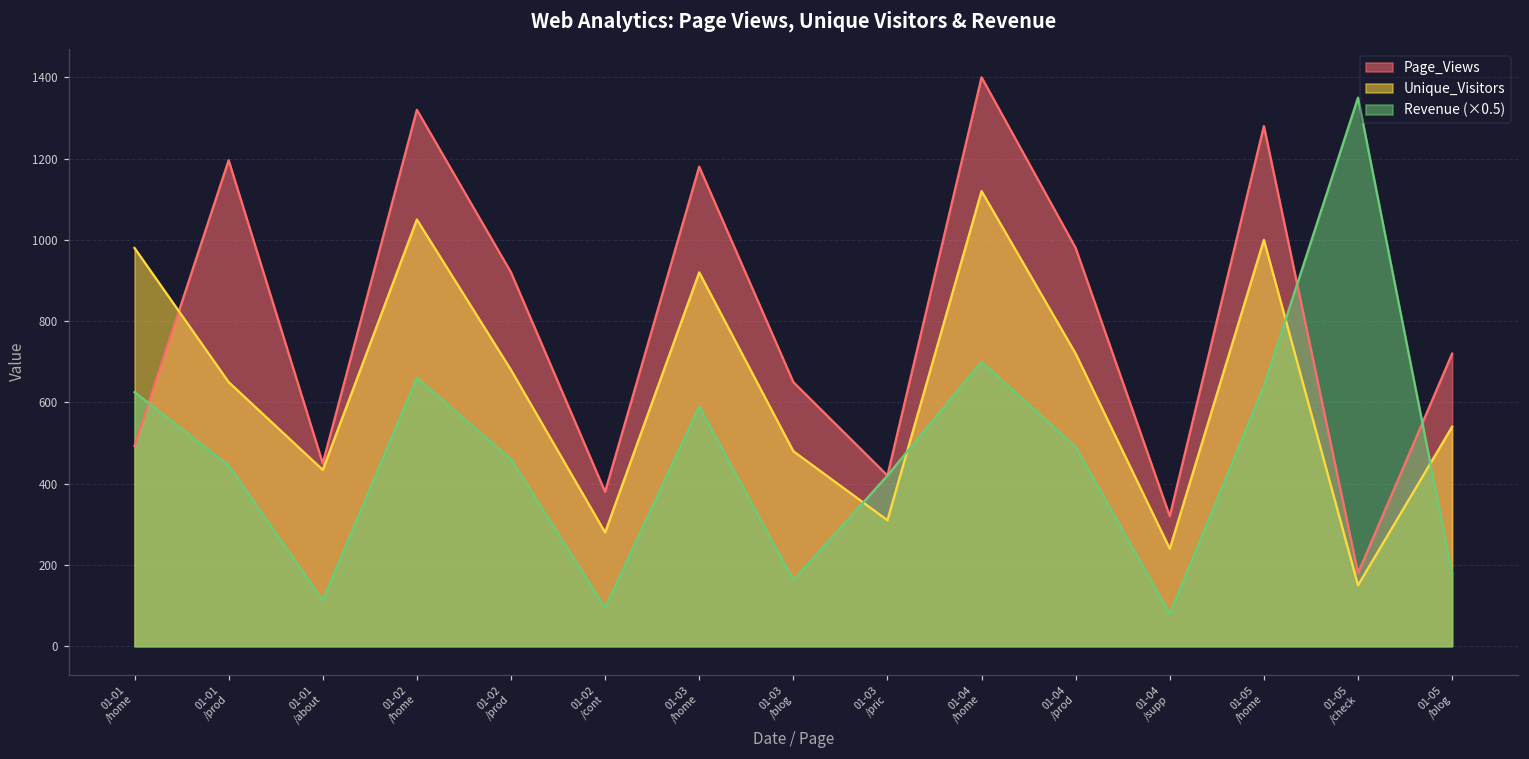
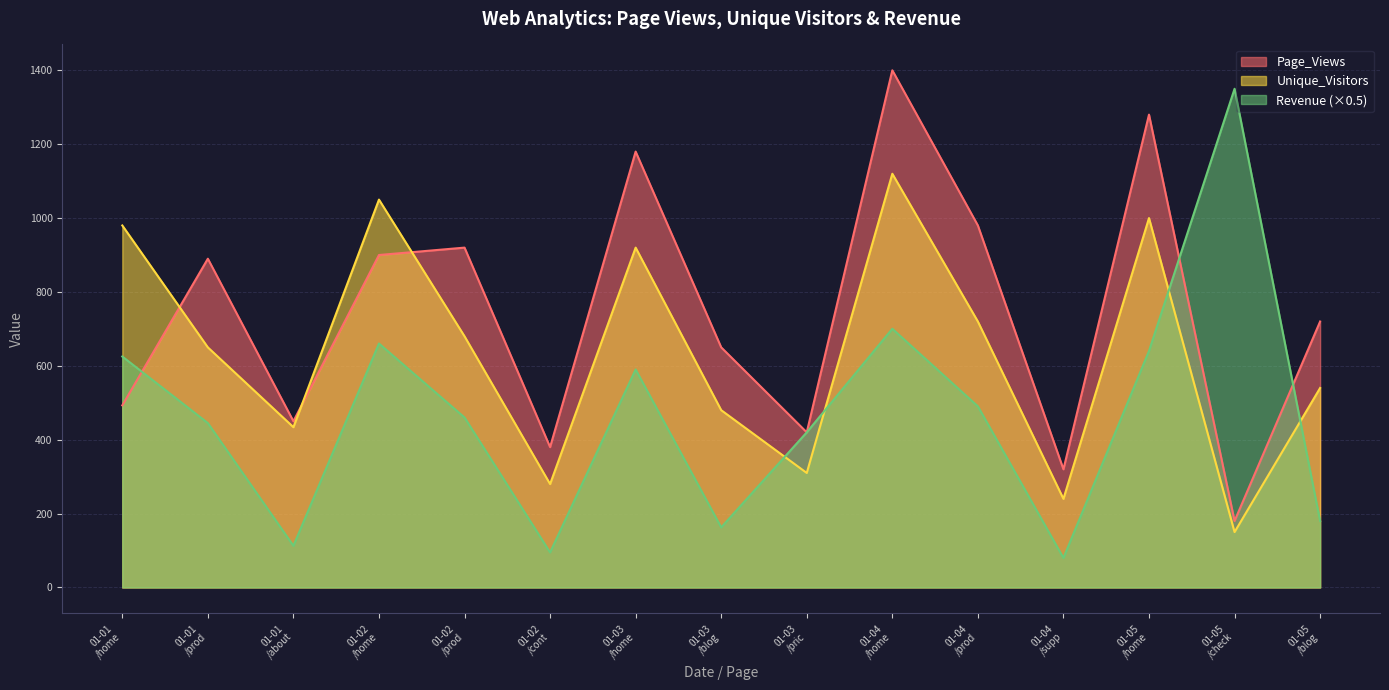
Page_Views, 01-01 /prod: 1200 -> 890
Page_Views, 01-02 /home: 1320 -> 900
